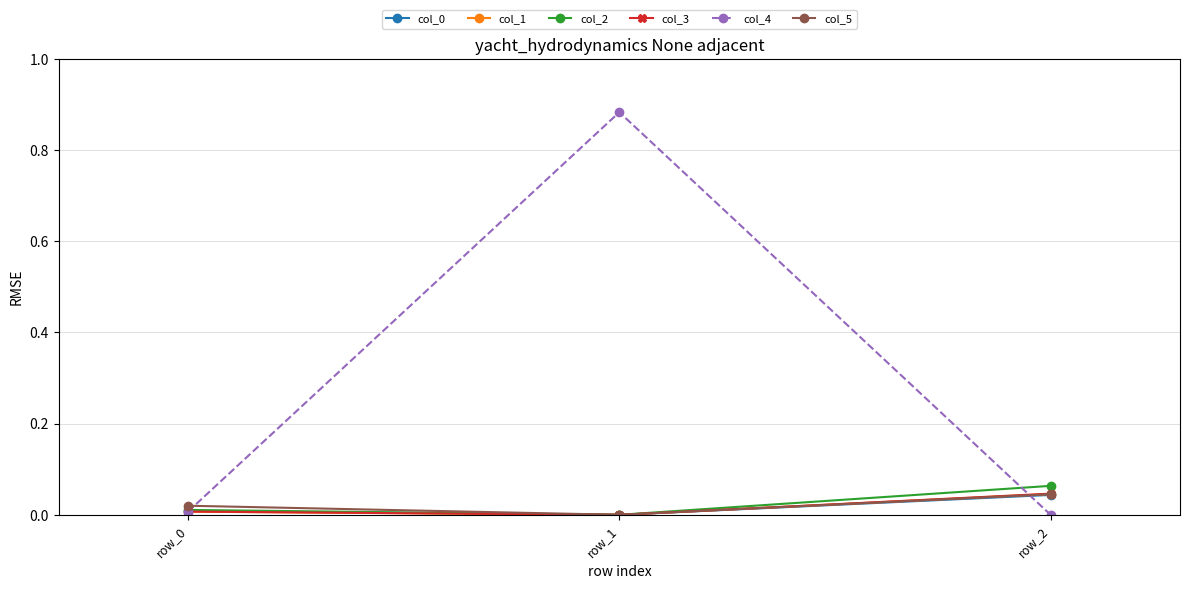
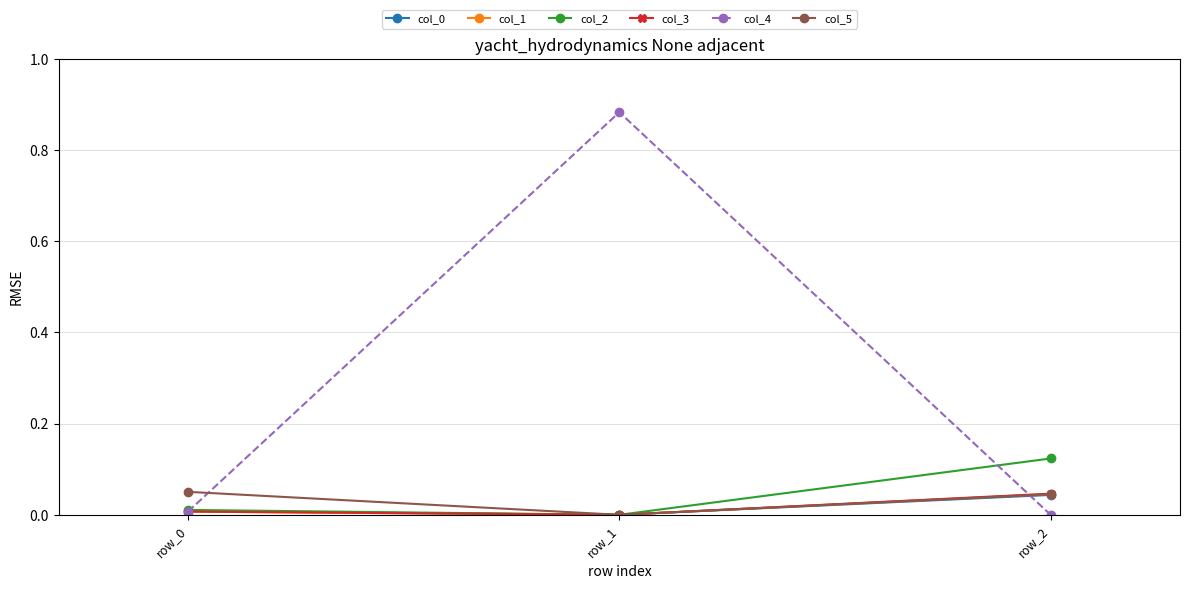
col_5, row_0: 0.02 -> 0.05
col_2, row_2: 0.06 -> 0.12
